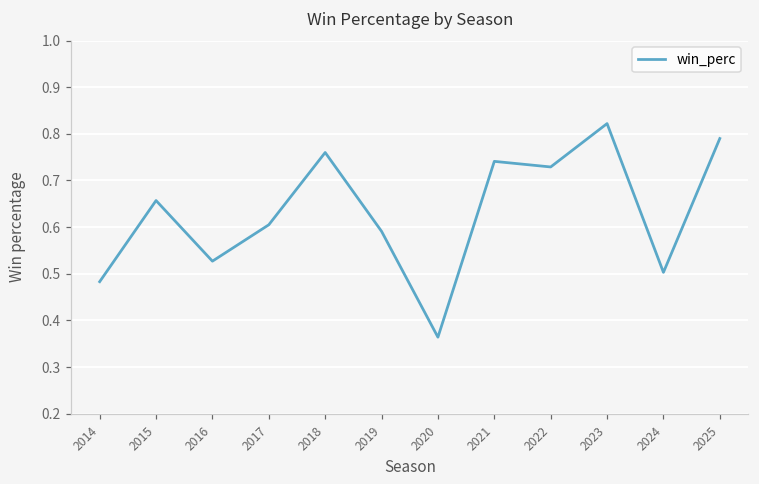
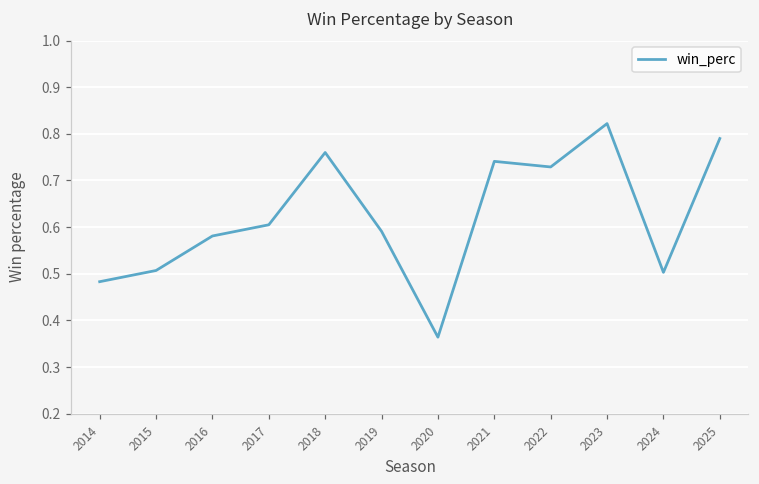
2015: 0.66 -> 0.51
2016: 0.53 -> 0.58
